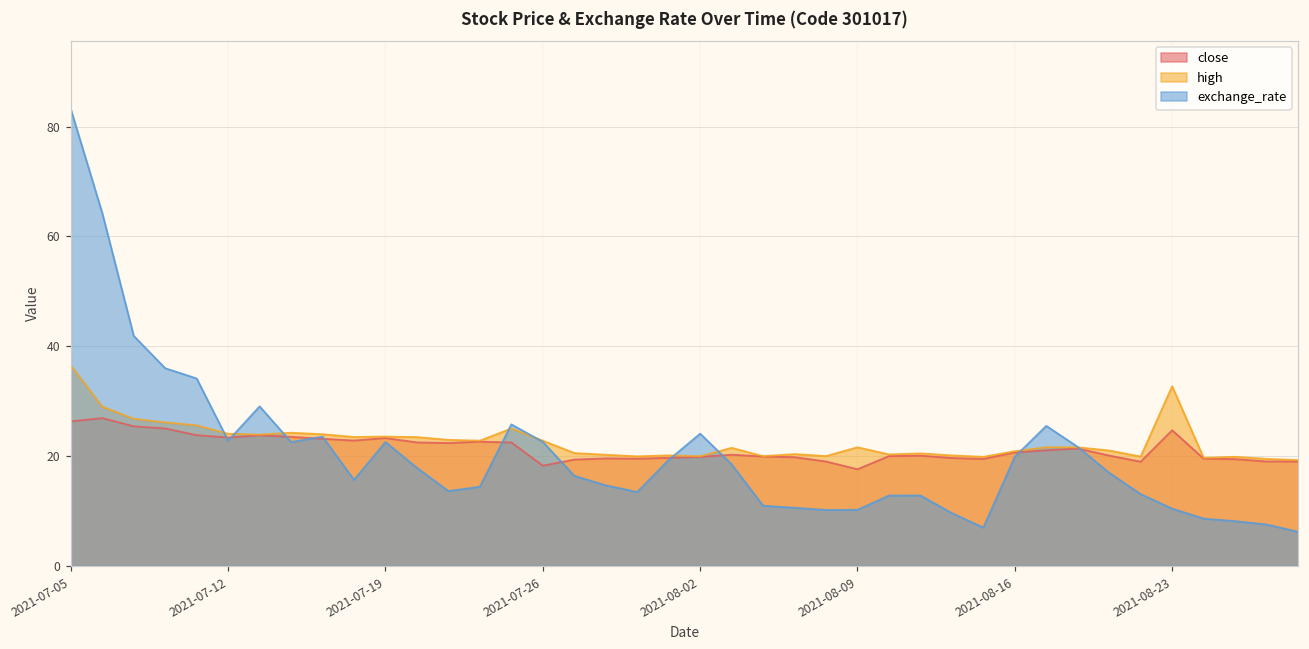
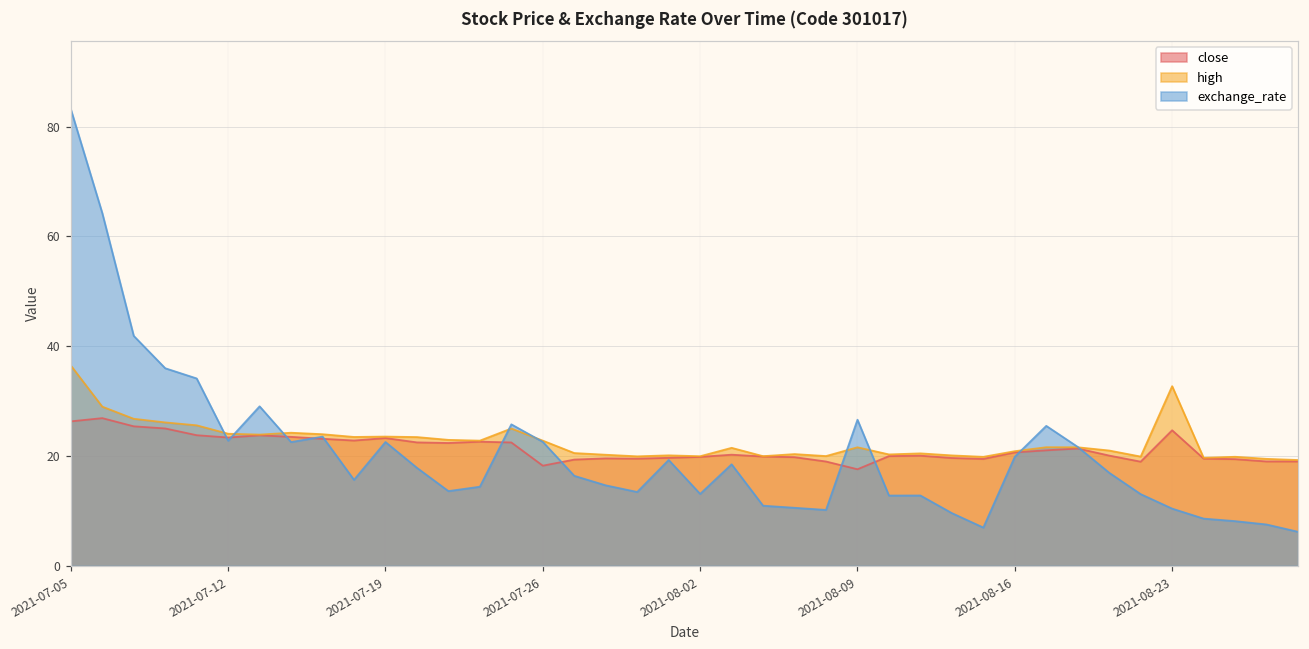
exchange_rate, 2021-08-02: 24 -> 13
exchange_rate, 2021-08-09: 10 -> 27
